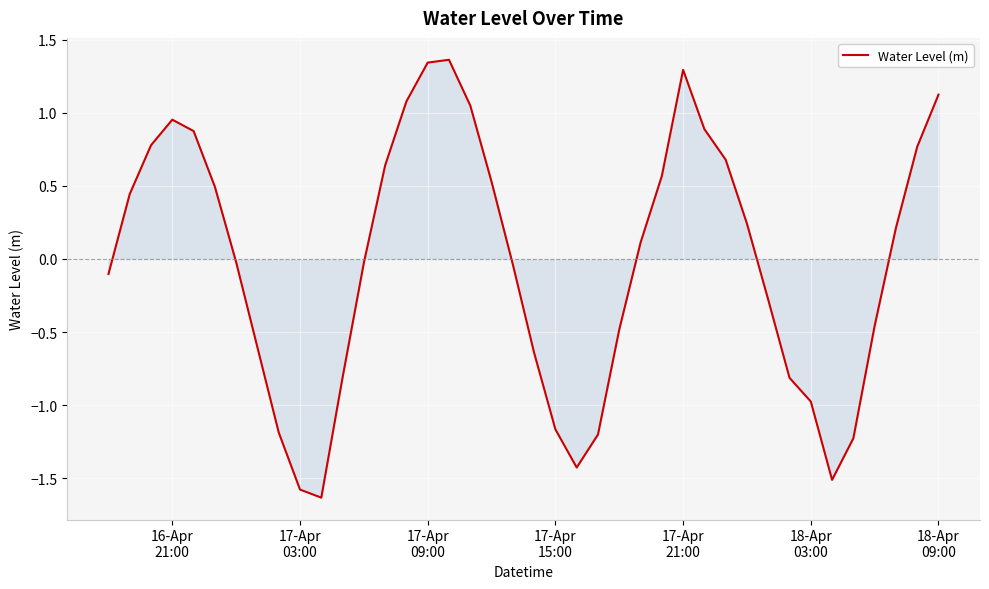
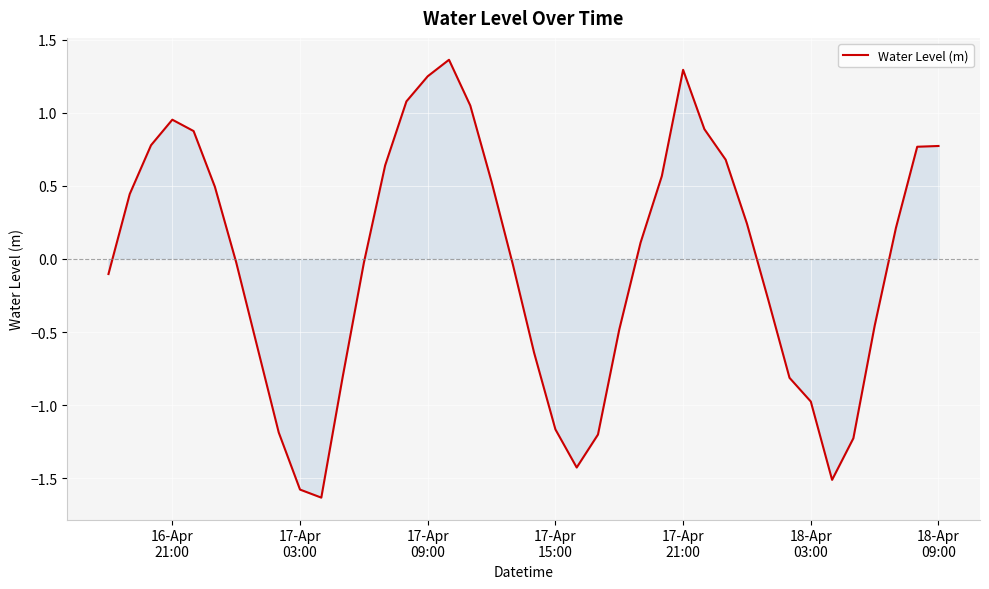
Water Level (m), 17-Apr 09:00: 1.34 -> 1.25
Water Level (m), 18-Apr 09:00: 1.12 -> 0.77
